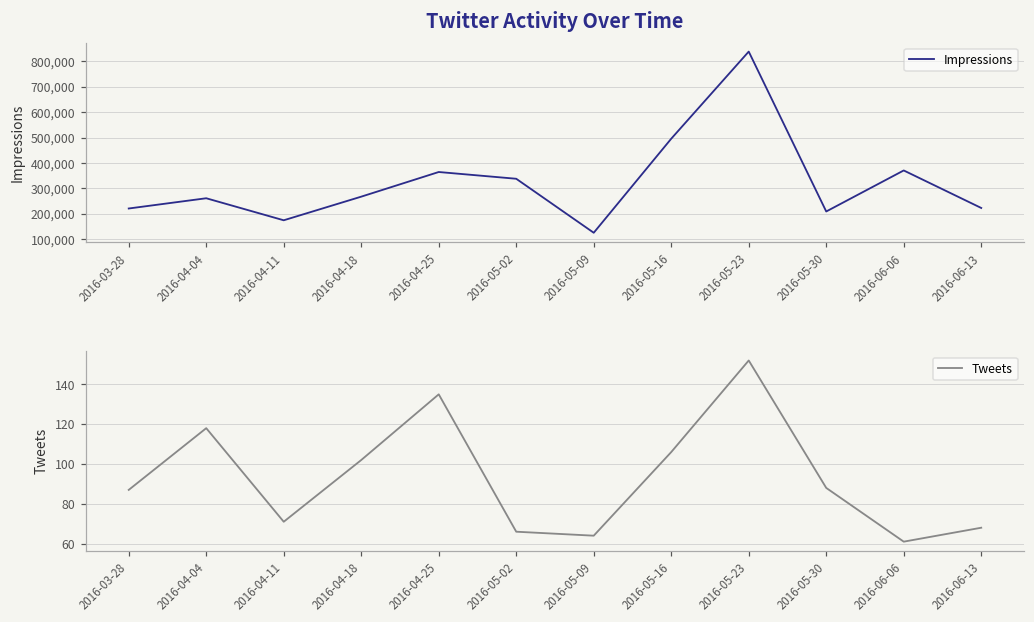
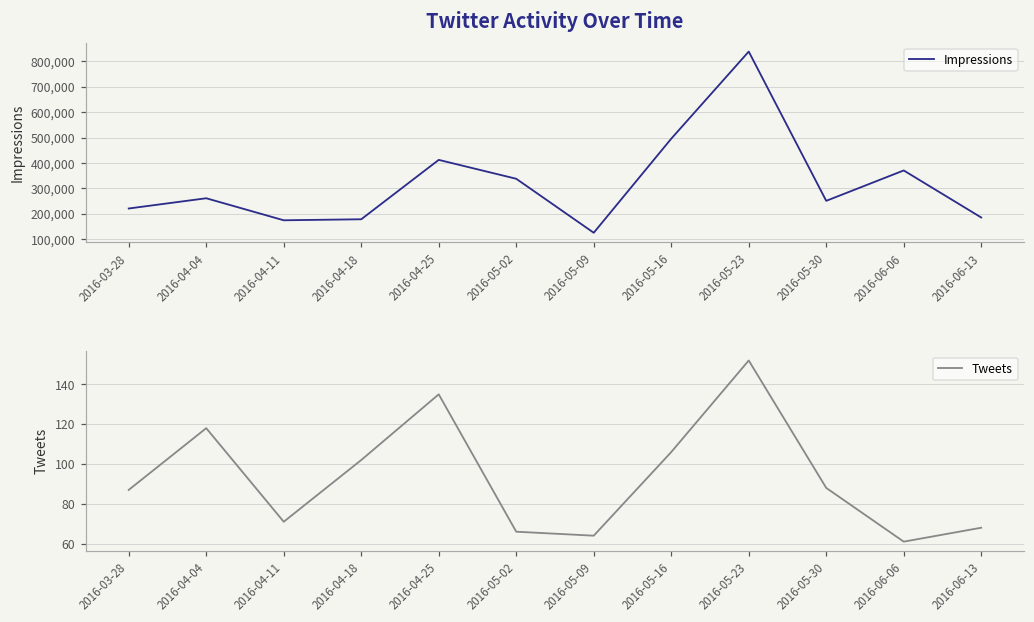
Twitter Activity Over Time, 2016-04-18: 270,000 -> 180,000
Twitter Activity Over Time, 2016-04-25: 360,000 -> 410,000
Twitter Activity Over Time, 2016-05-30: 210,000 -> 250,000
Twitter Activity Over Time, 2016-06-13: 220,000 -> 190,000
